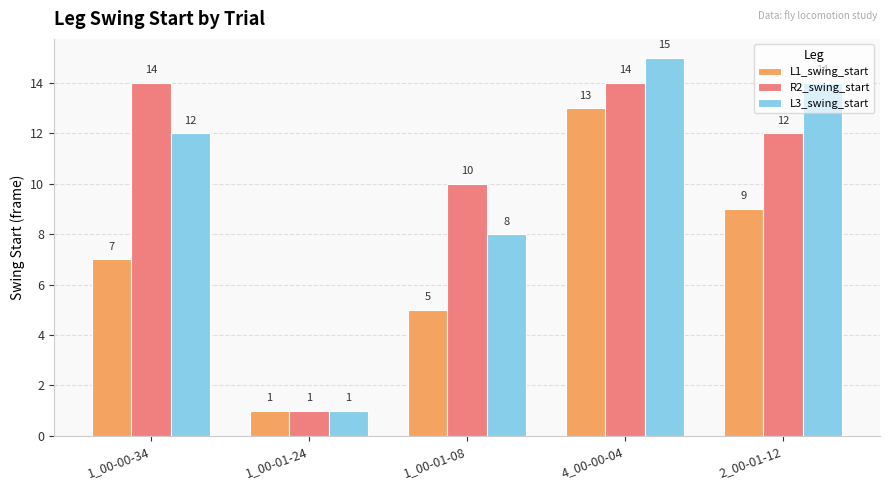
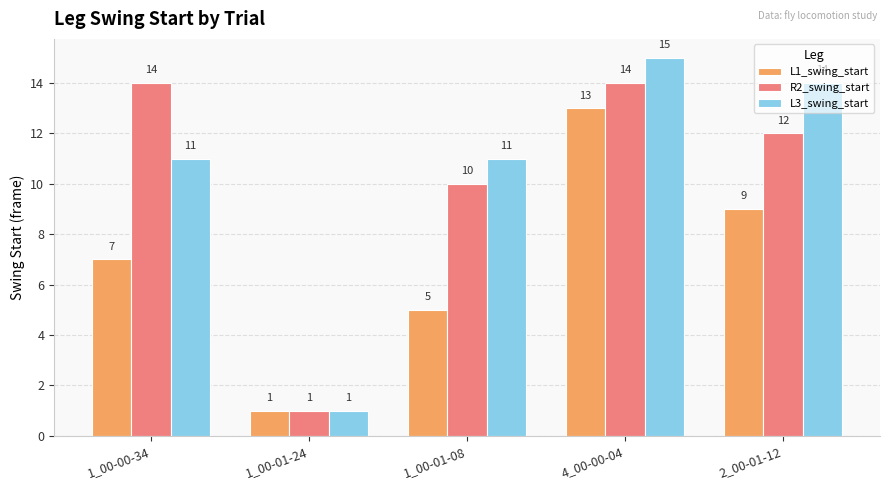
L3_swing_start, 1_00-00-34: 12 -> 11
L3_swing_start, 1_00-01-08: 8 -> 11
